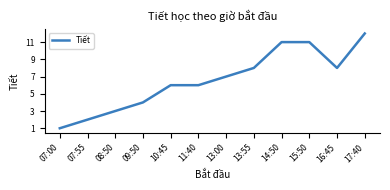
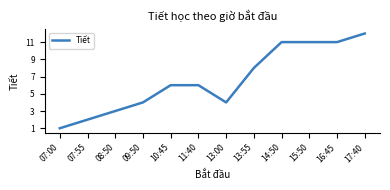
13:00: 7 -> 4
16:45: 8 -> 11
